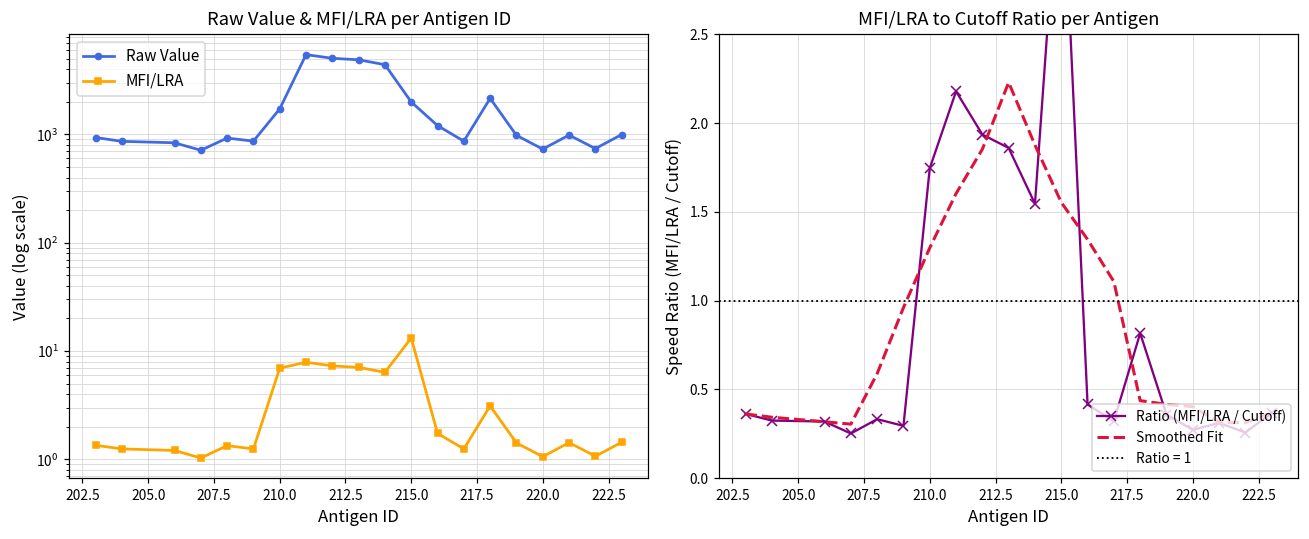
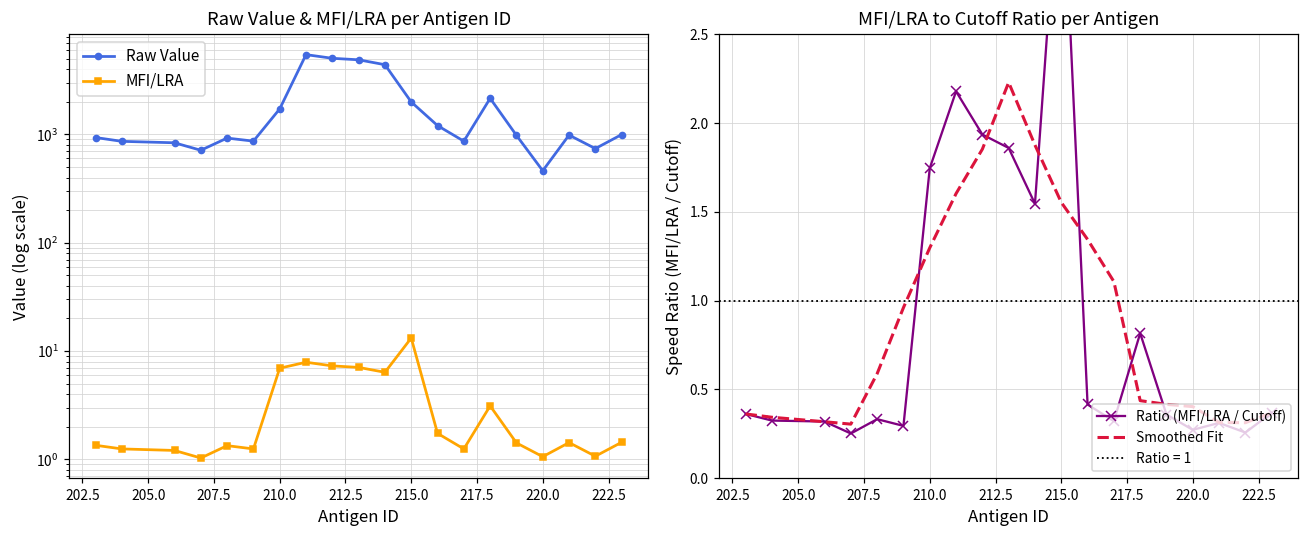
Raw Value & MFI/LRA per Antigen ID, Raw Value, 220.0: 700 -> 500
